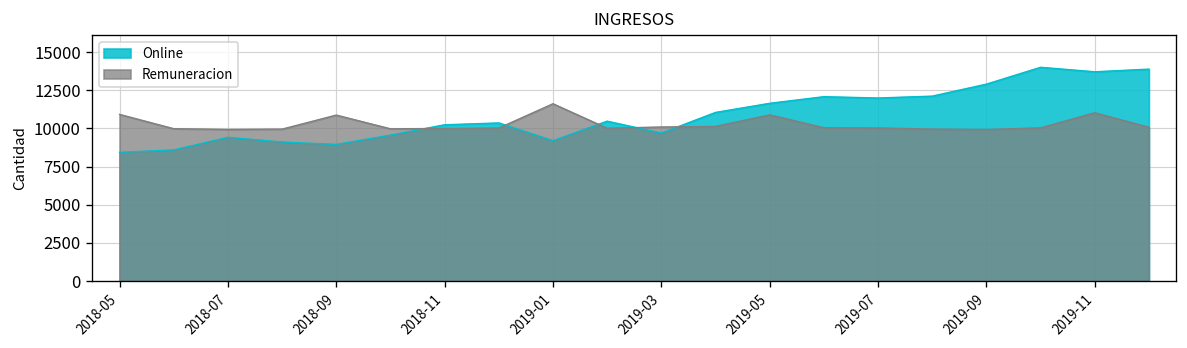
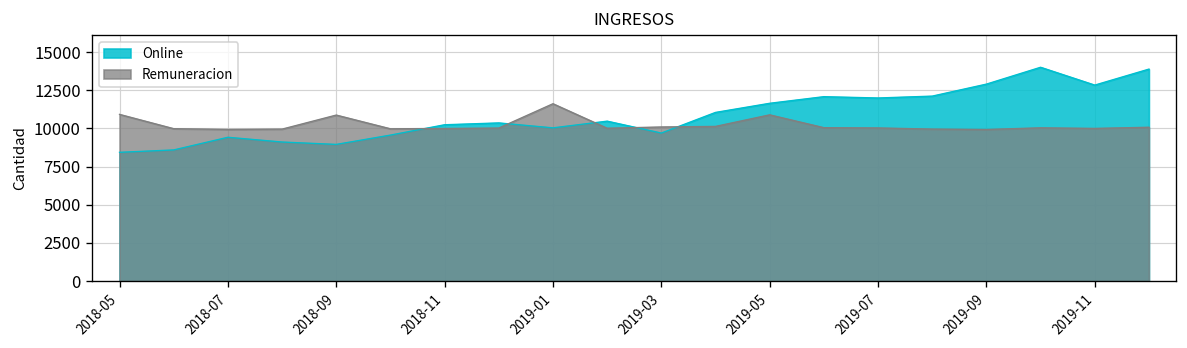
Online, 2019-01: 9200 -> 10000
Online, 2019-11: 13700 -> 12800
Remuneracion, 2019-11: 11000 -> 10000
